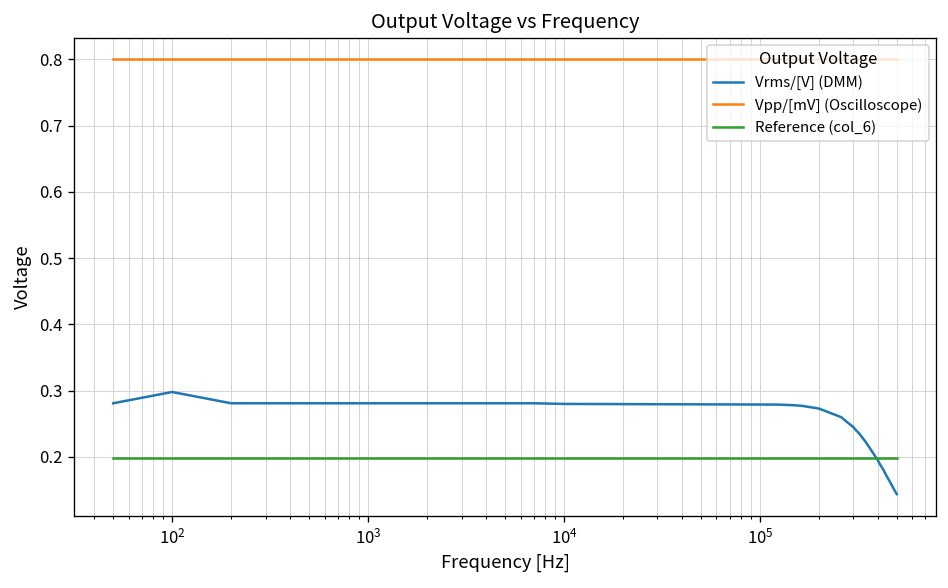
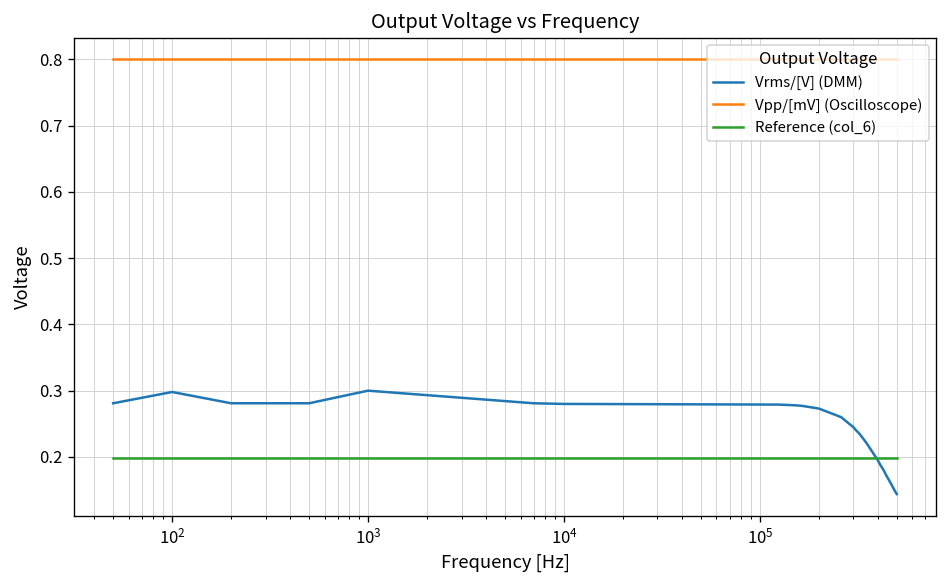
Vrms/[V] (DMM), 10^3: 0.28 -> 0.30
